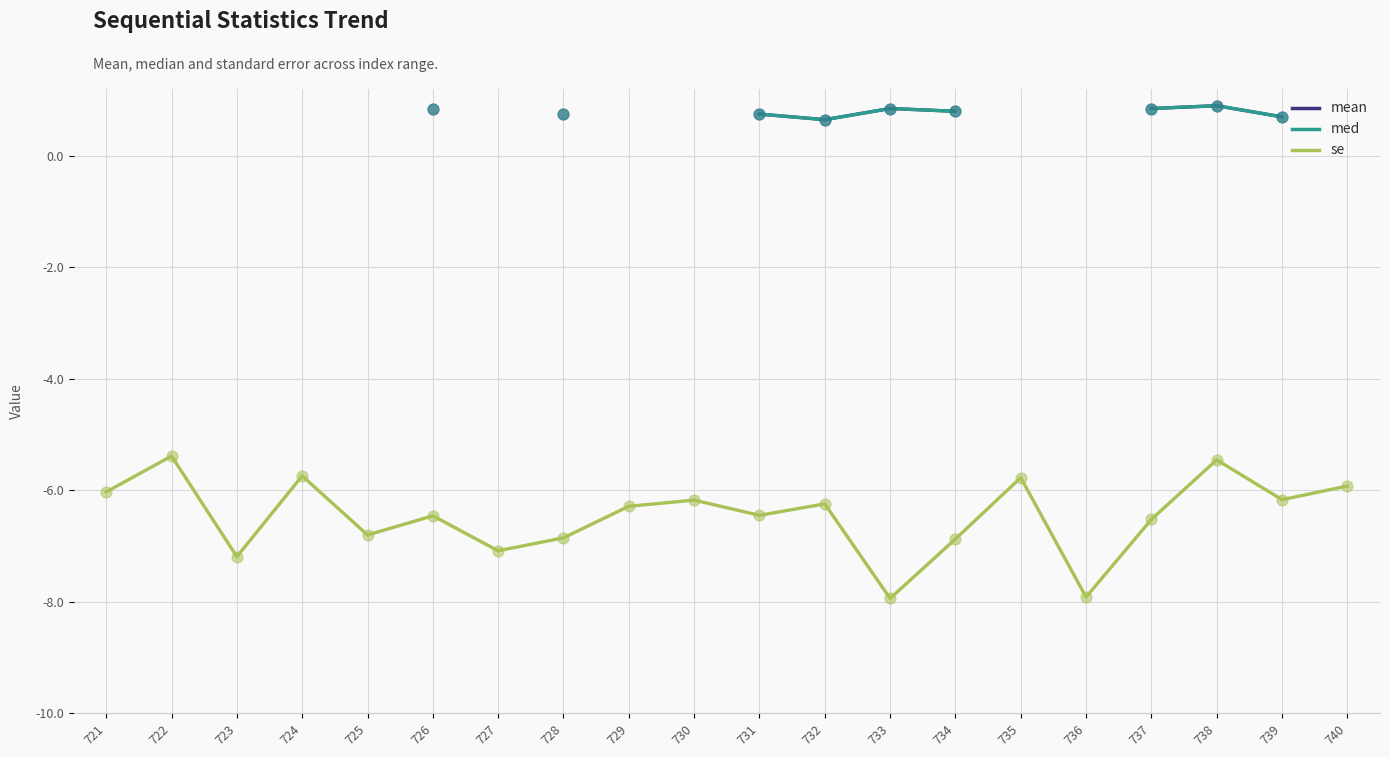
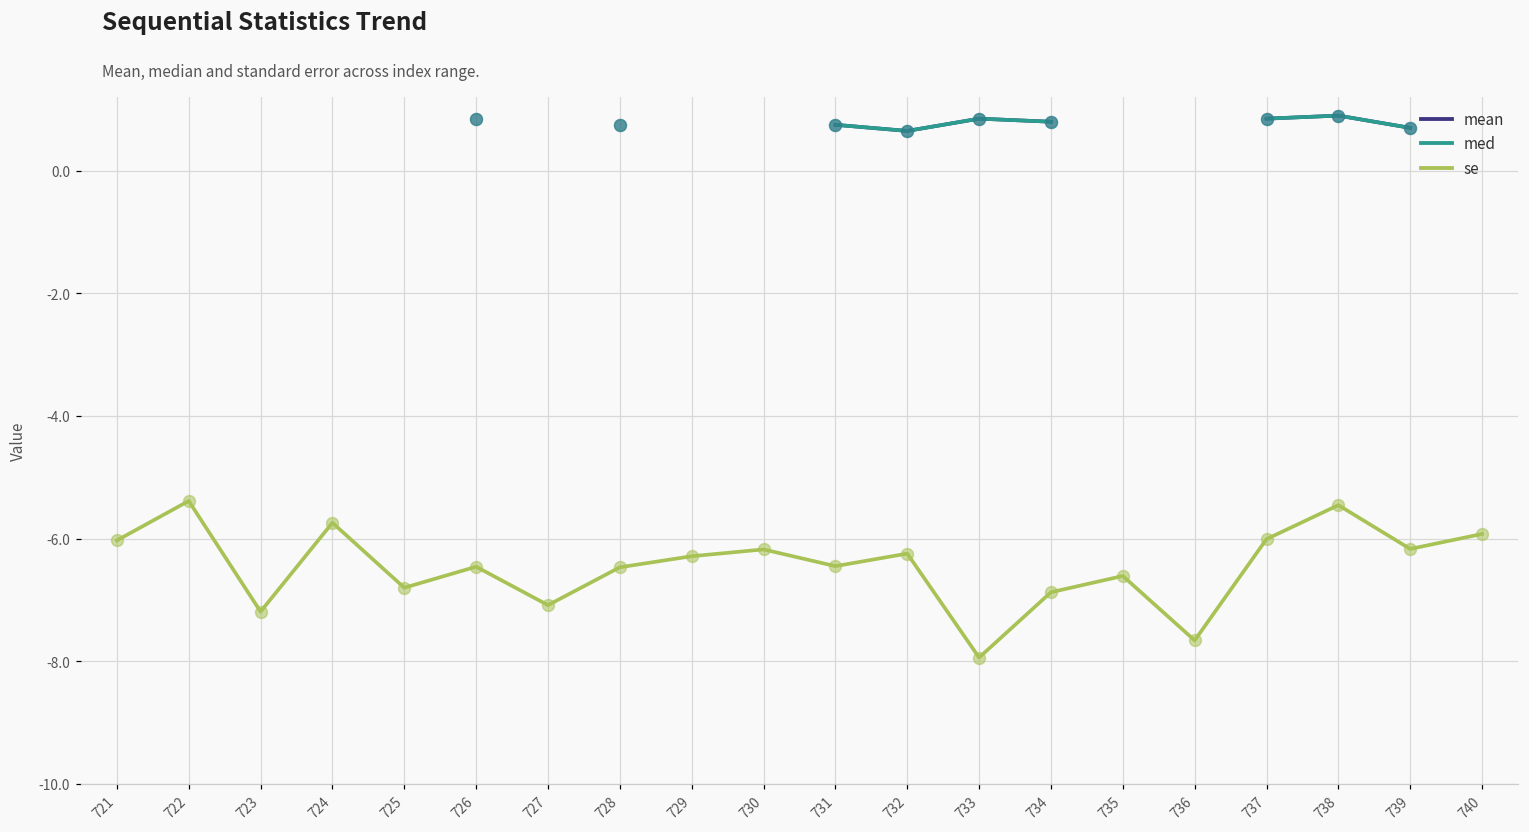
se, 728: -6.9 -> -6.5
se, 735: -5.8 -> -6.6
se, 736: -7.9 -> -7.7
se, 737: -6.5 -> -6.0
